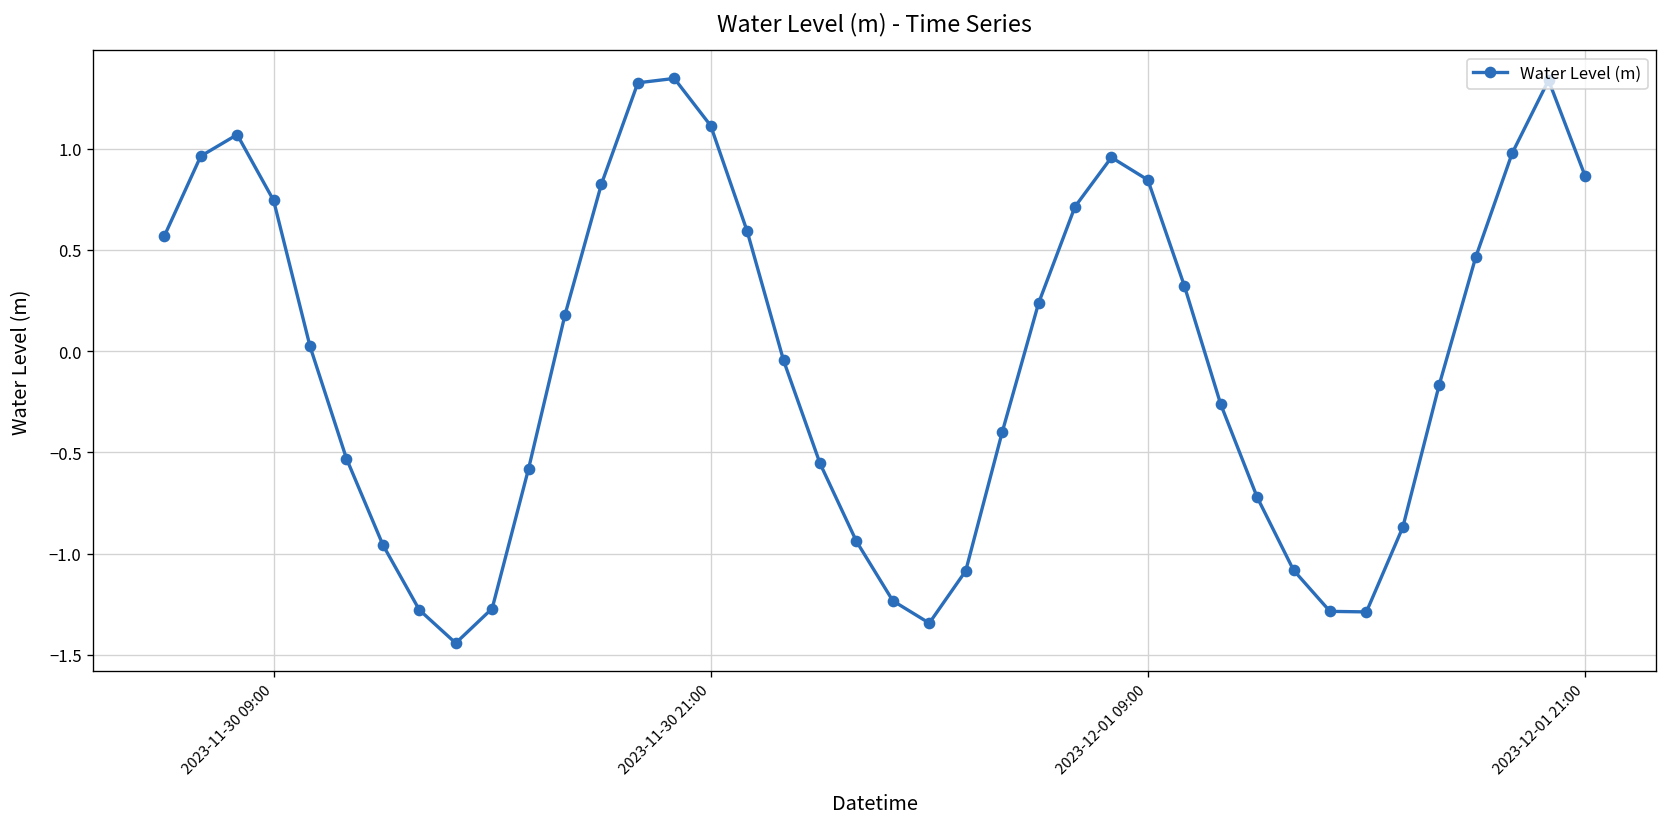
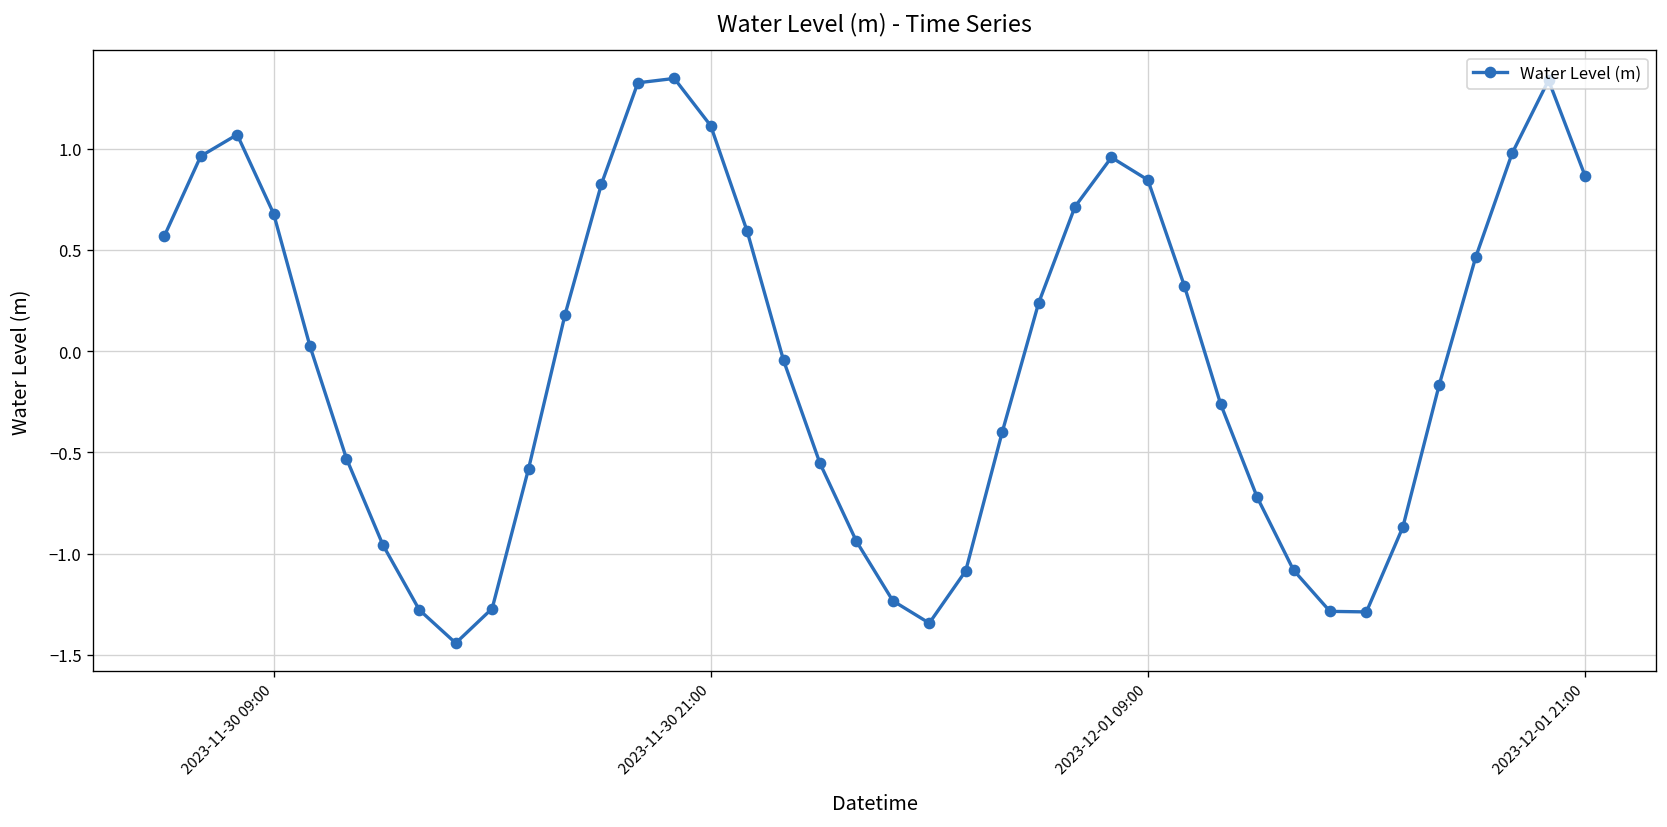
2023-11-30 09:00: 0.74 -> 0.68
